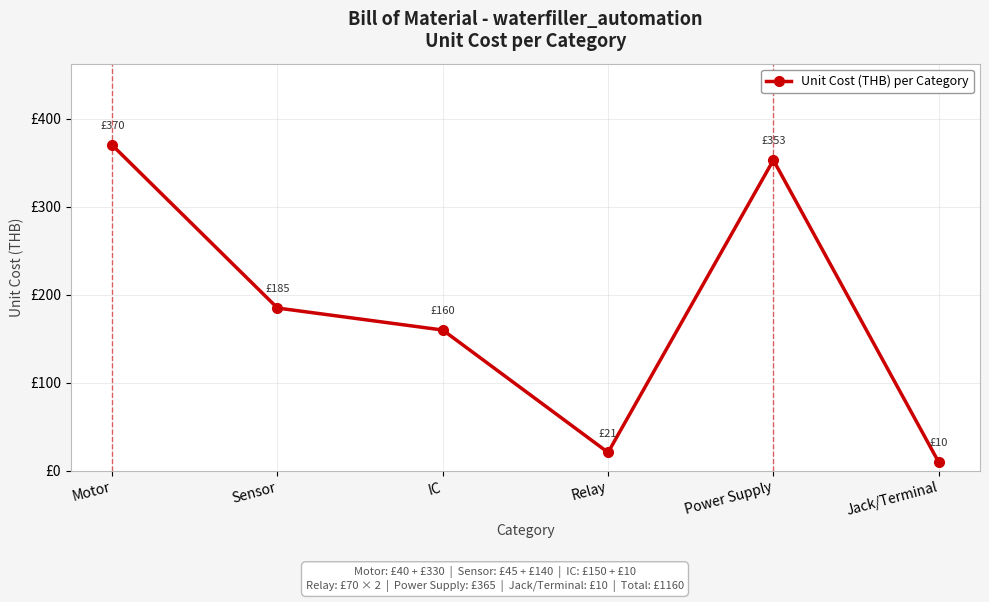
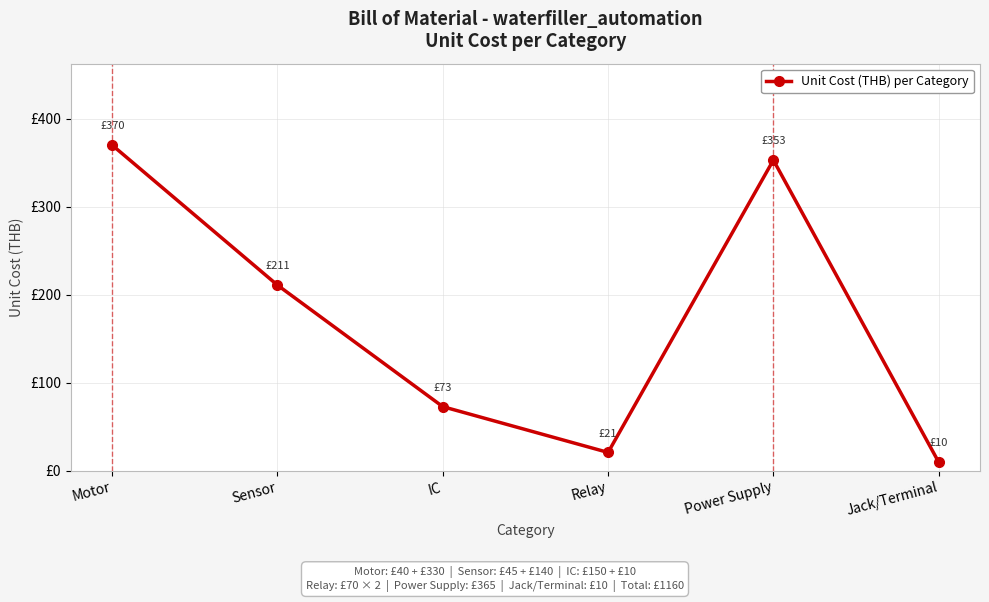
Sensor: £185 -> £211
IC: £160 -> £73
